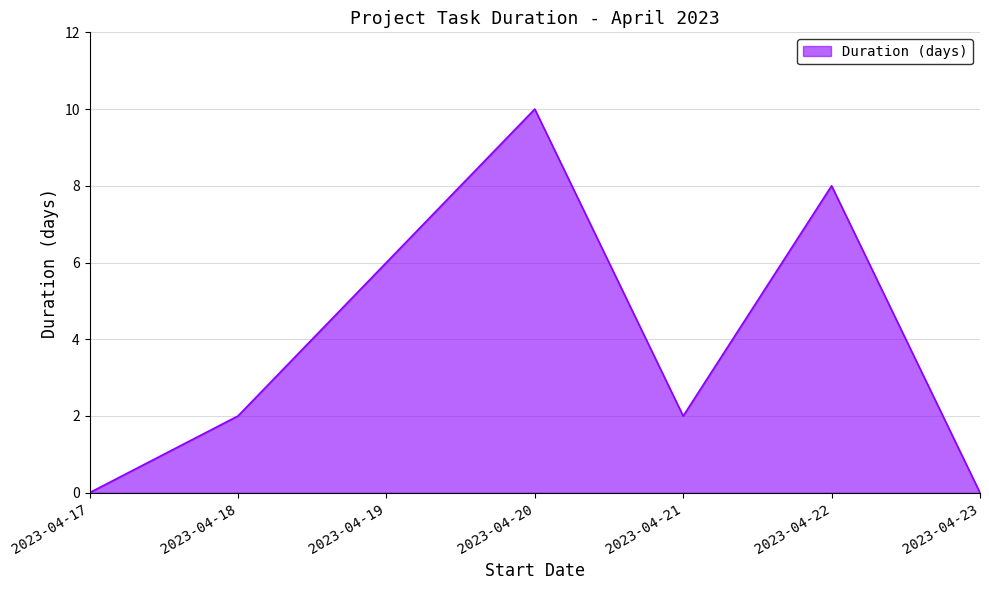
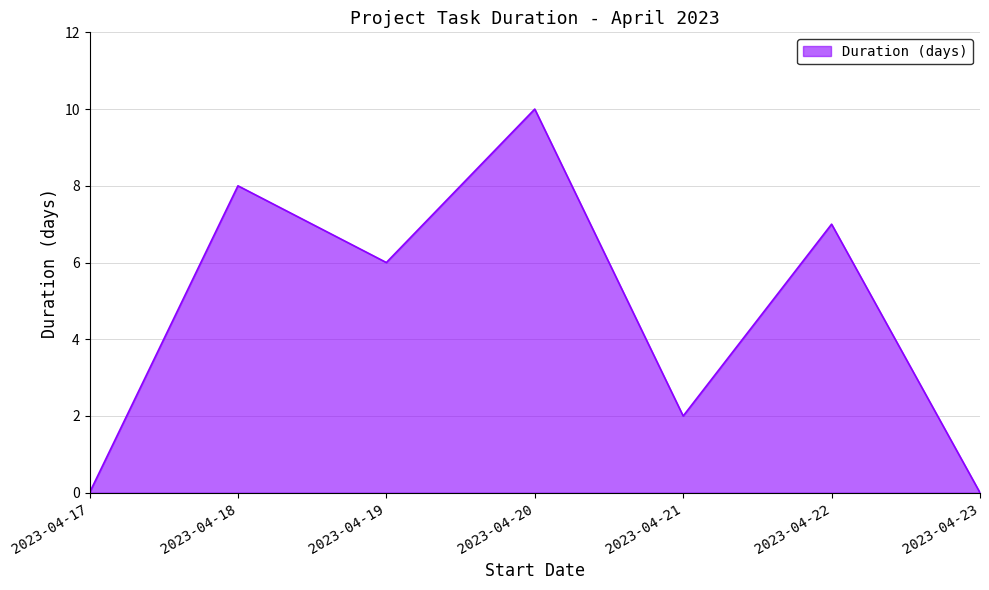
2023-04-18: 2 -> 8
2023-04-22: 8 -> 7
